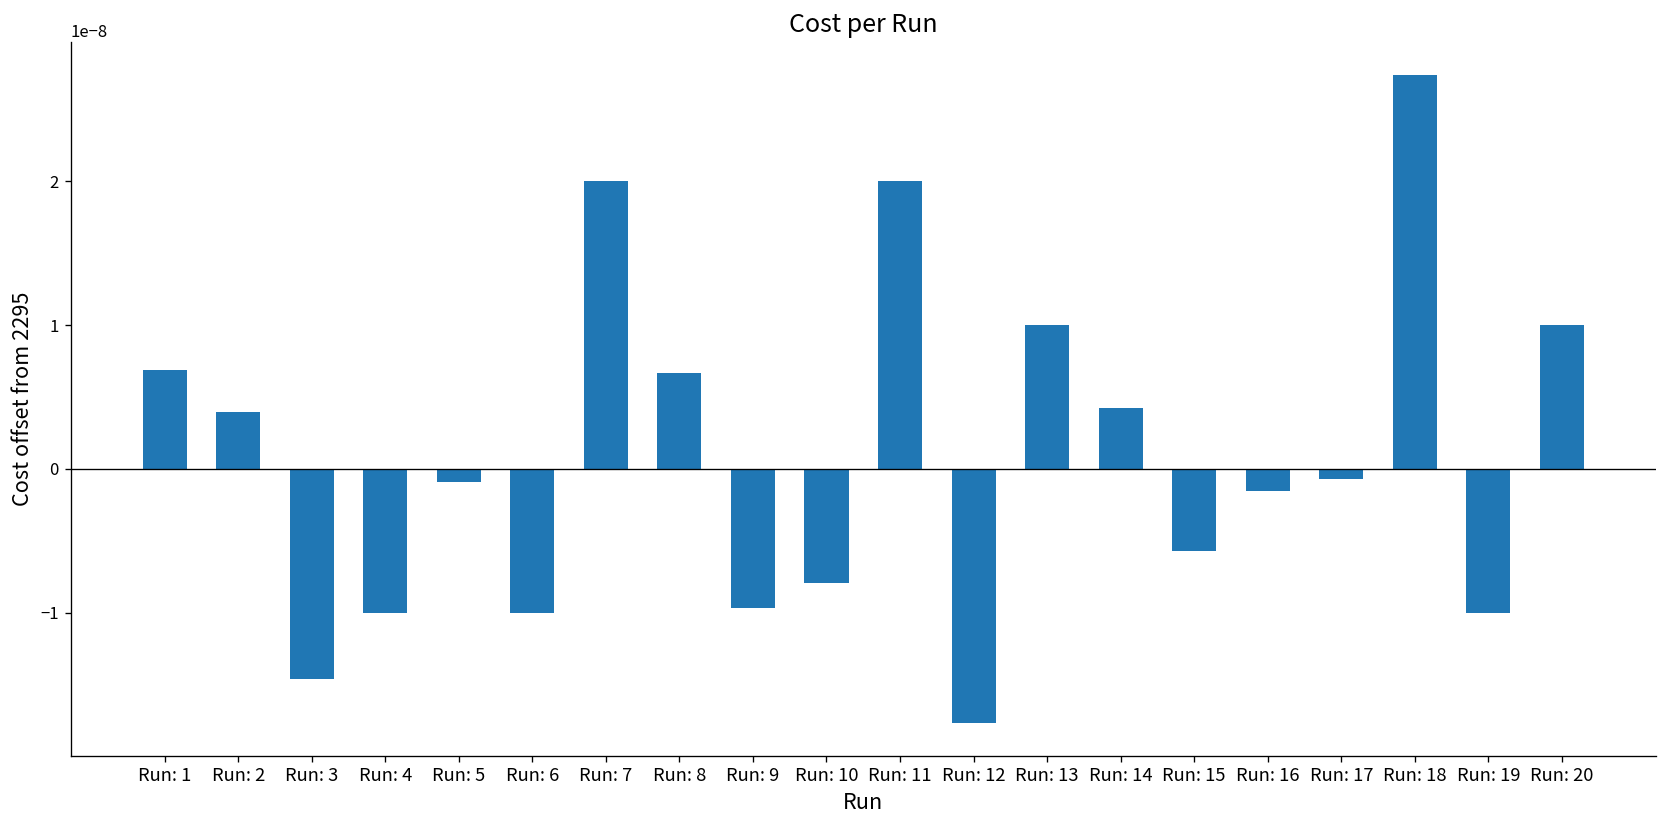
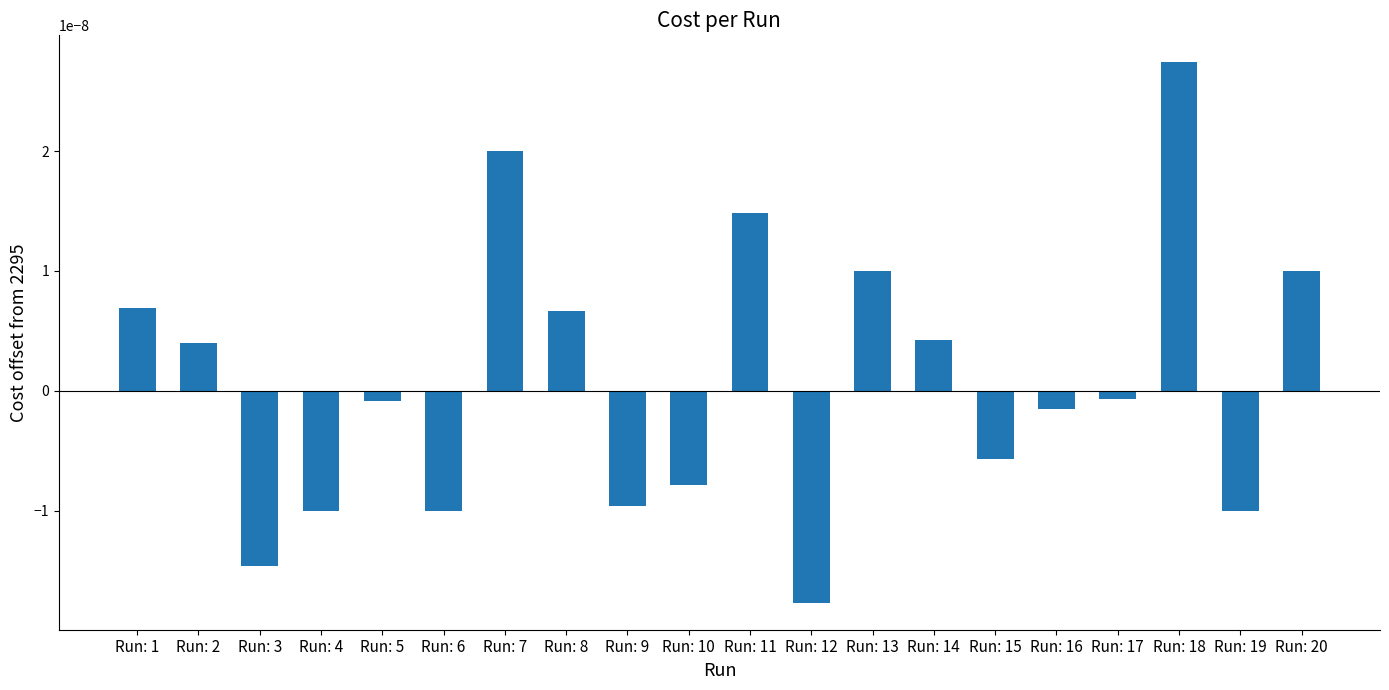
Run: 11: 0.0000000200 -> 0.0000000149
